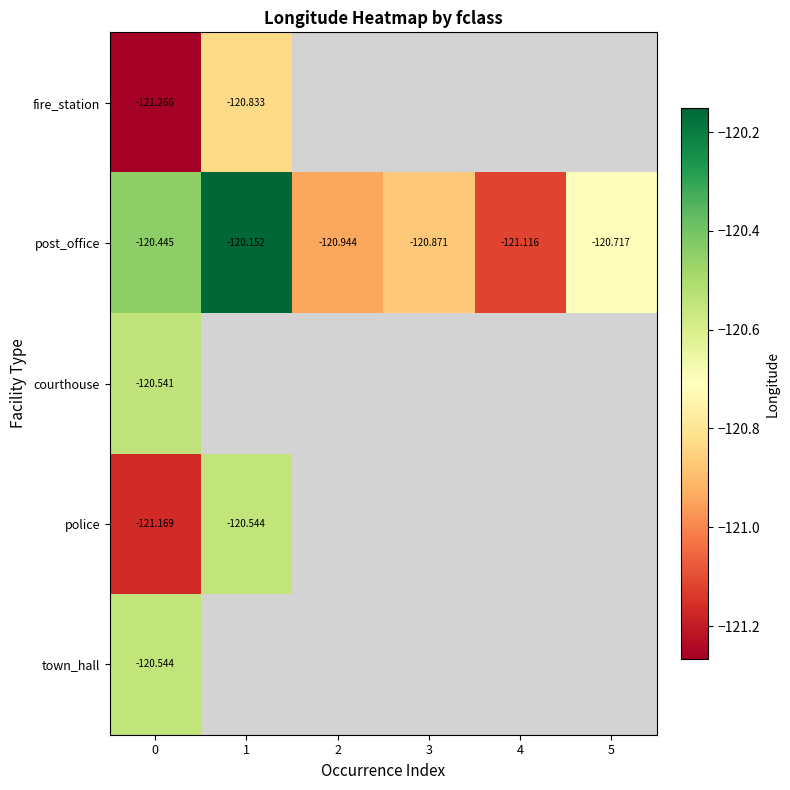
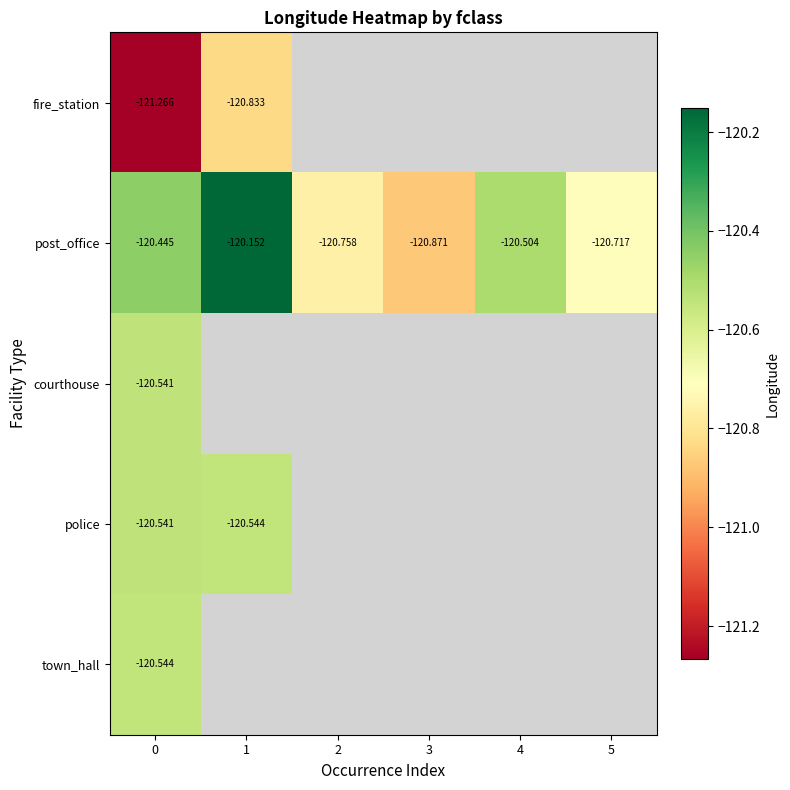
post_office, 2: -120.944 -> -120.758
post_office, 4: -121.116 -> -120.504
police, 0: -121.169 -> -120.541
